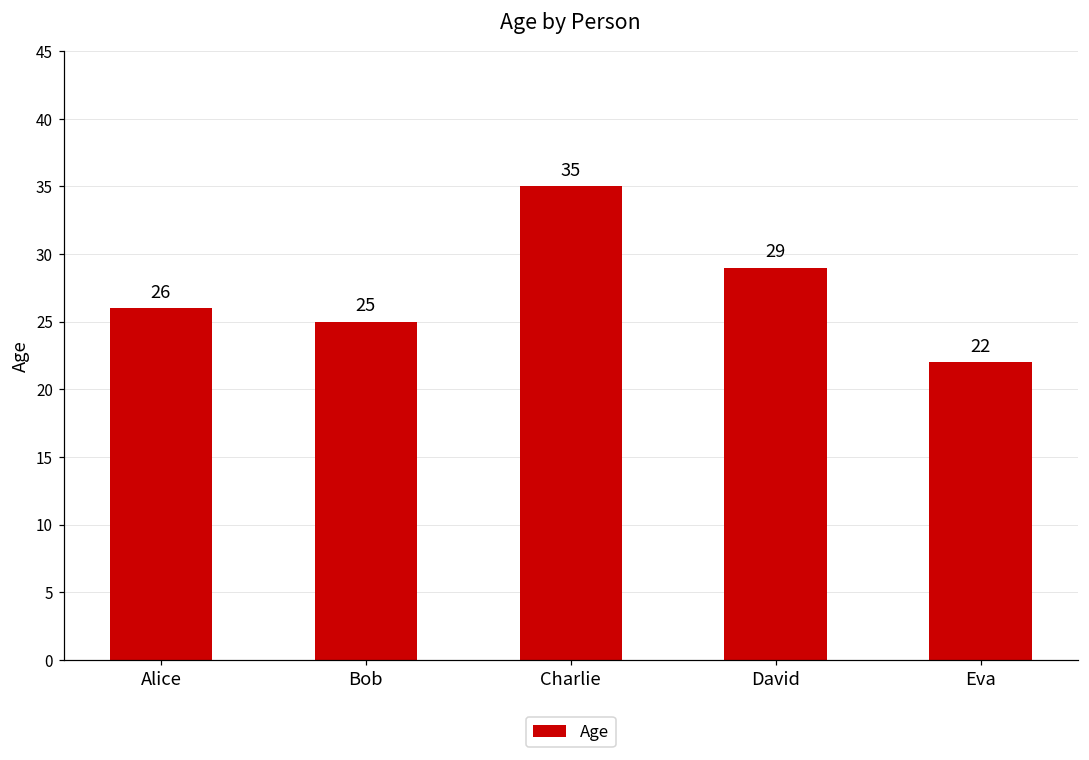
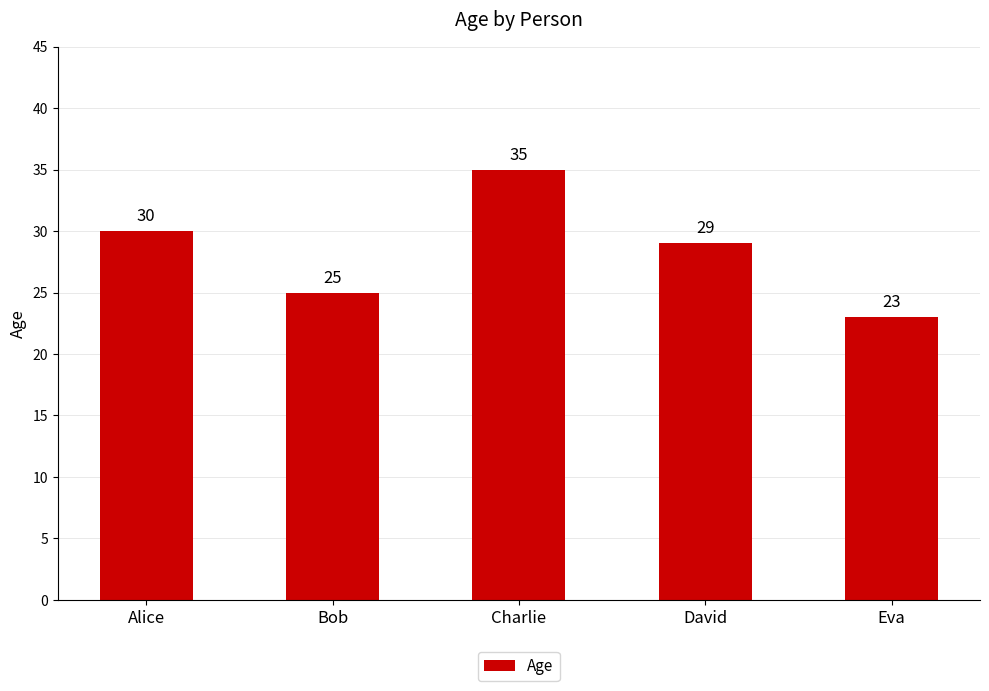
Alice: 26 -> 30
Eva: 22 -> 23
